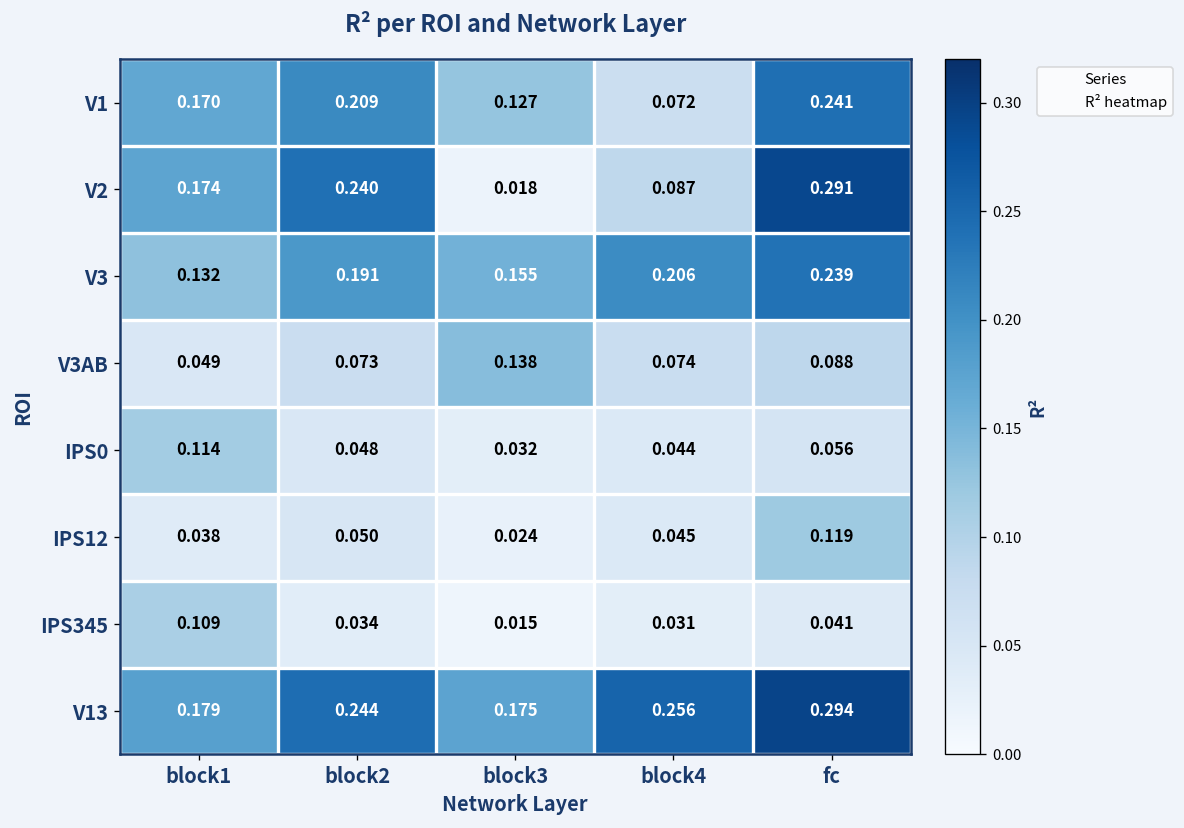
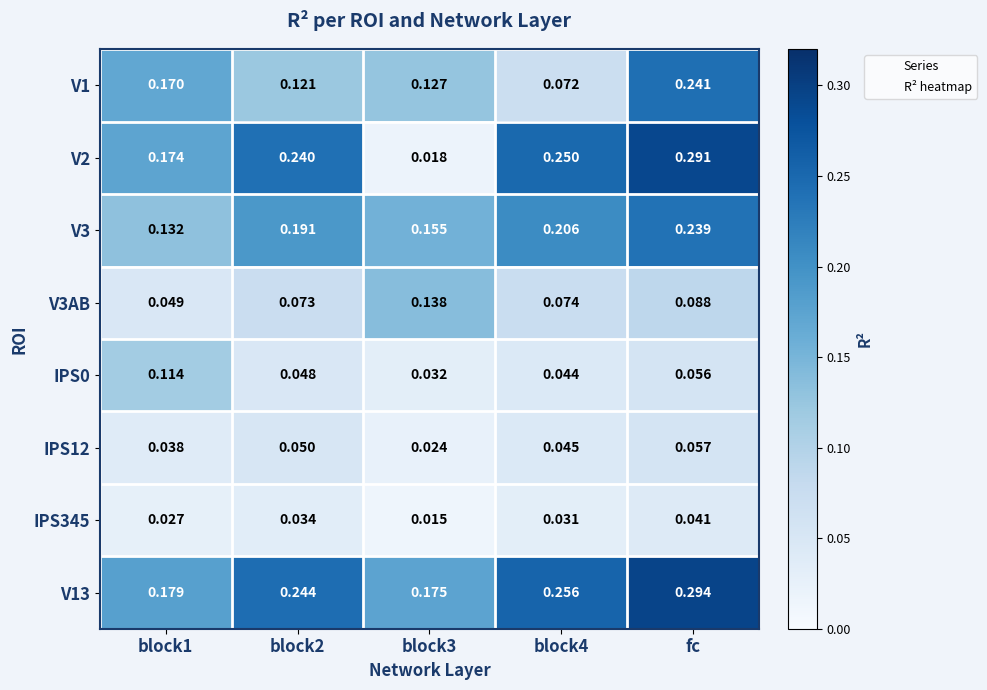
V1, block2: 0.209 -> 0.121
V2, block4: 0.087 -> 0.250
IPS12, fc: 0.119 -> 0.057
IPS345, block1: 0.109 -> 0.027
